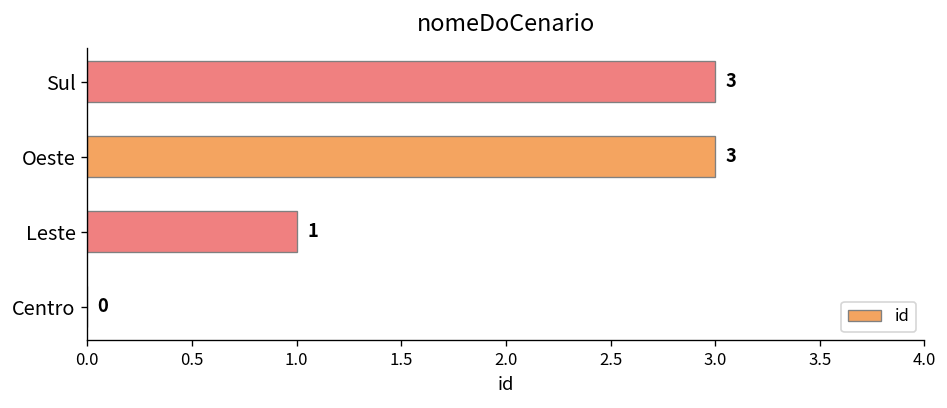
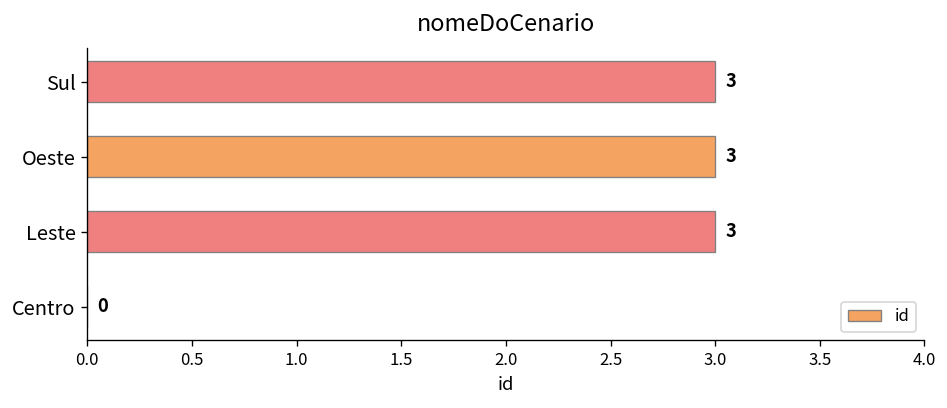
Leste: 1 -> 3
